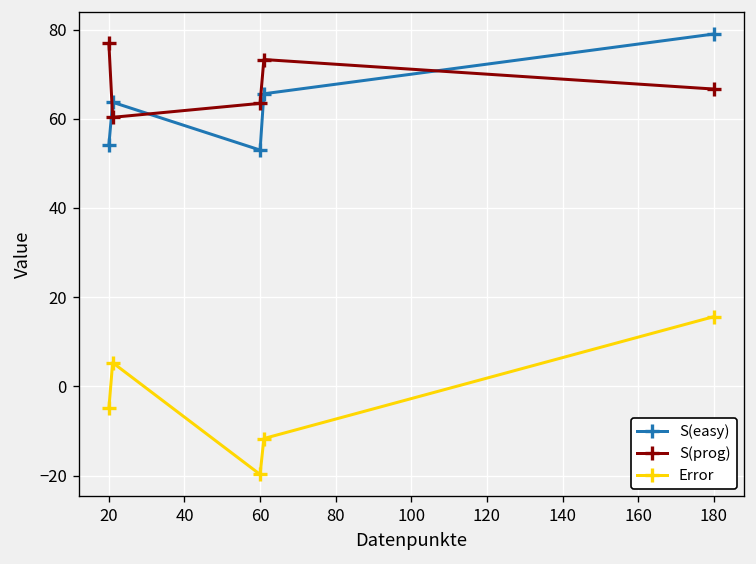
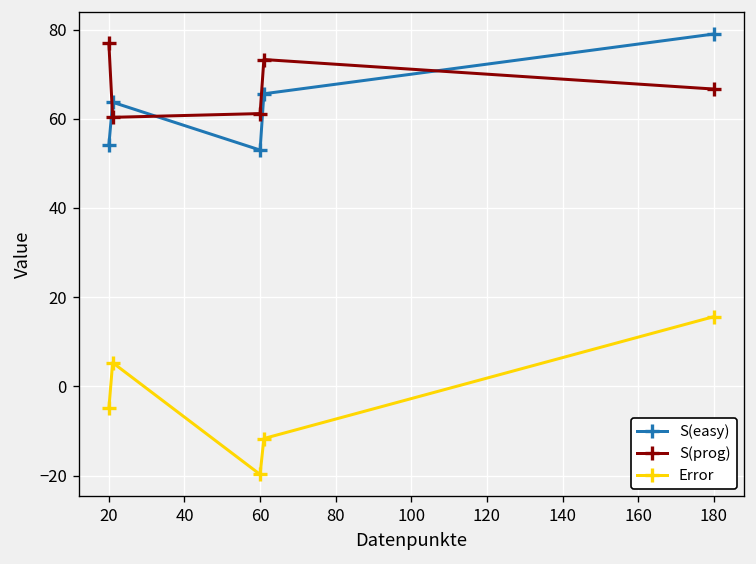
S(prog), 60: 63 -> 61
